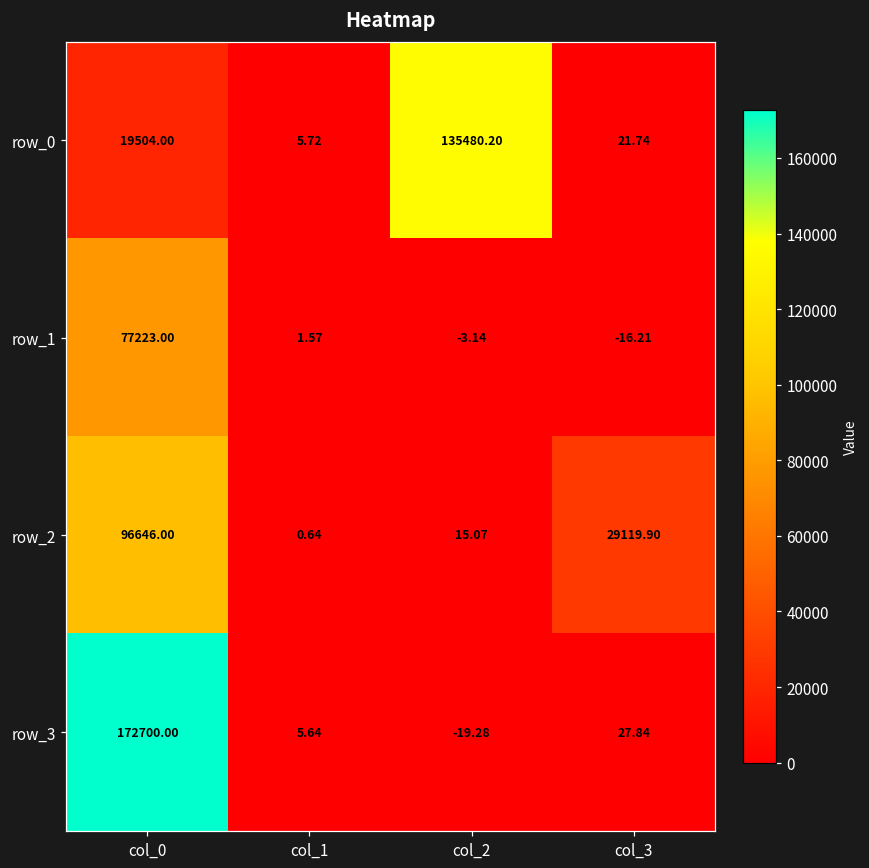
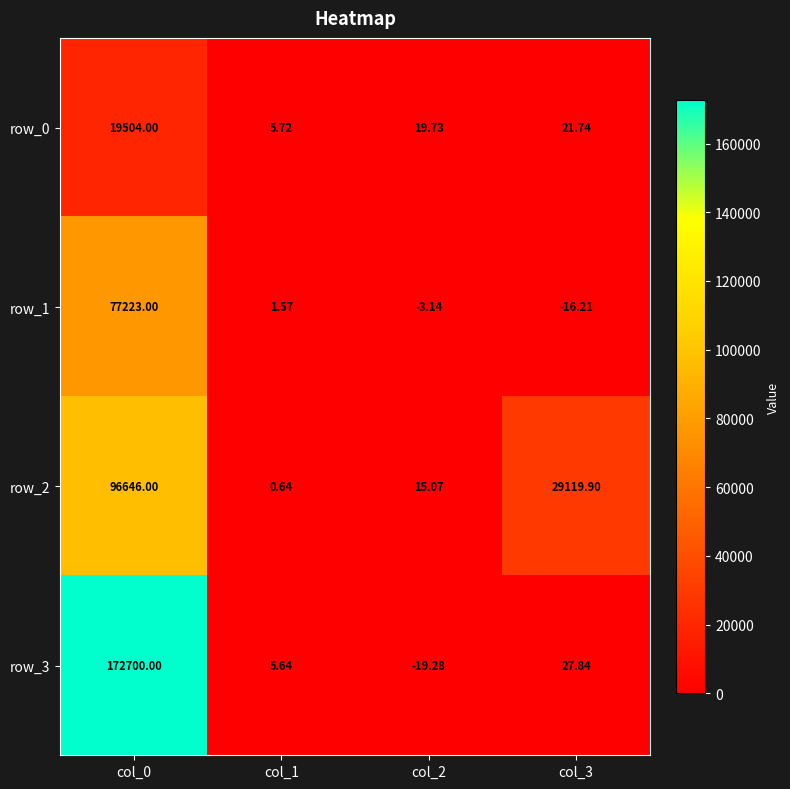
row_0, col_2: 135480.20 -> 19.73
